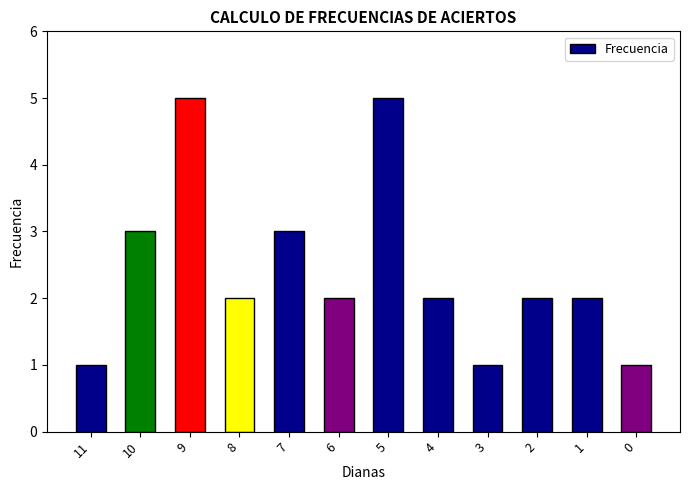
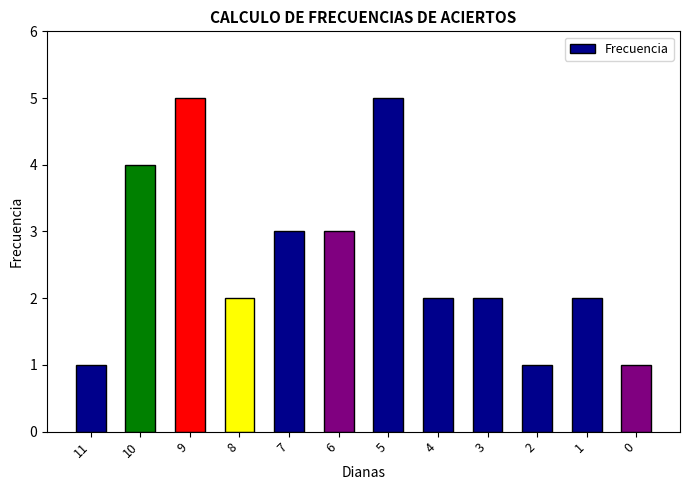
10: 3 -> 4
6: 2 -> 3
3: 1 -> 2
2: 2 -> 1
